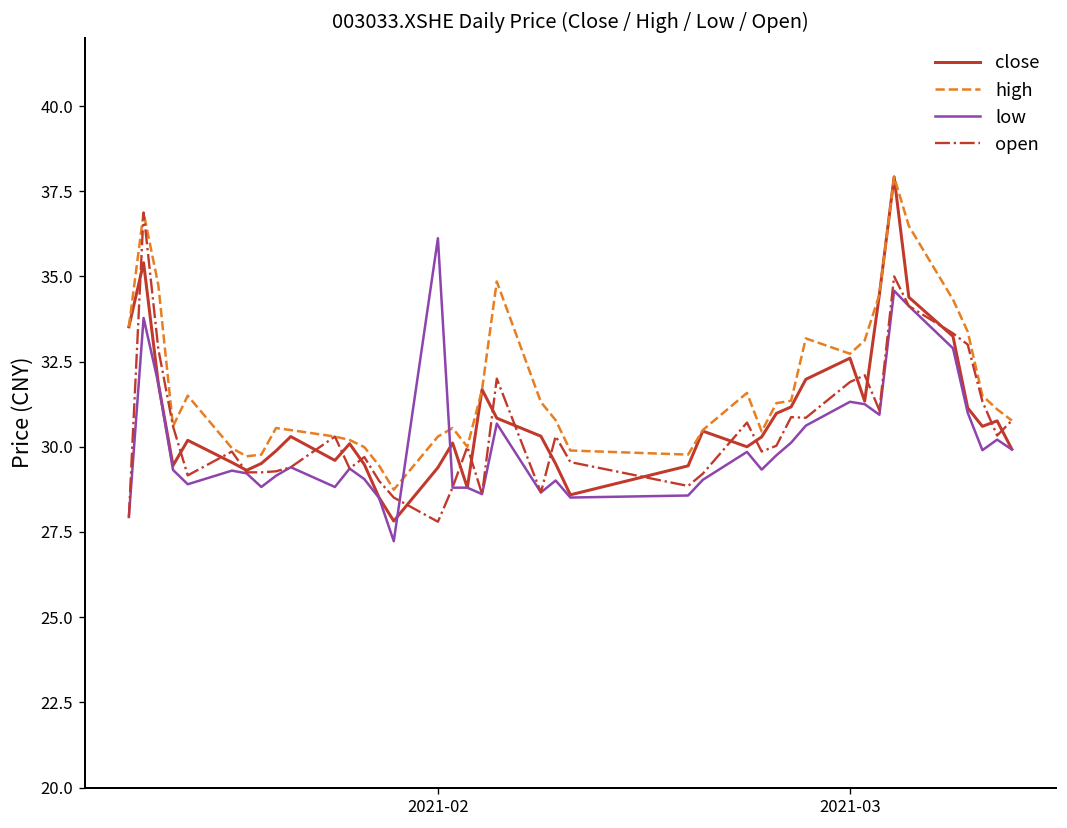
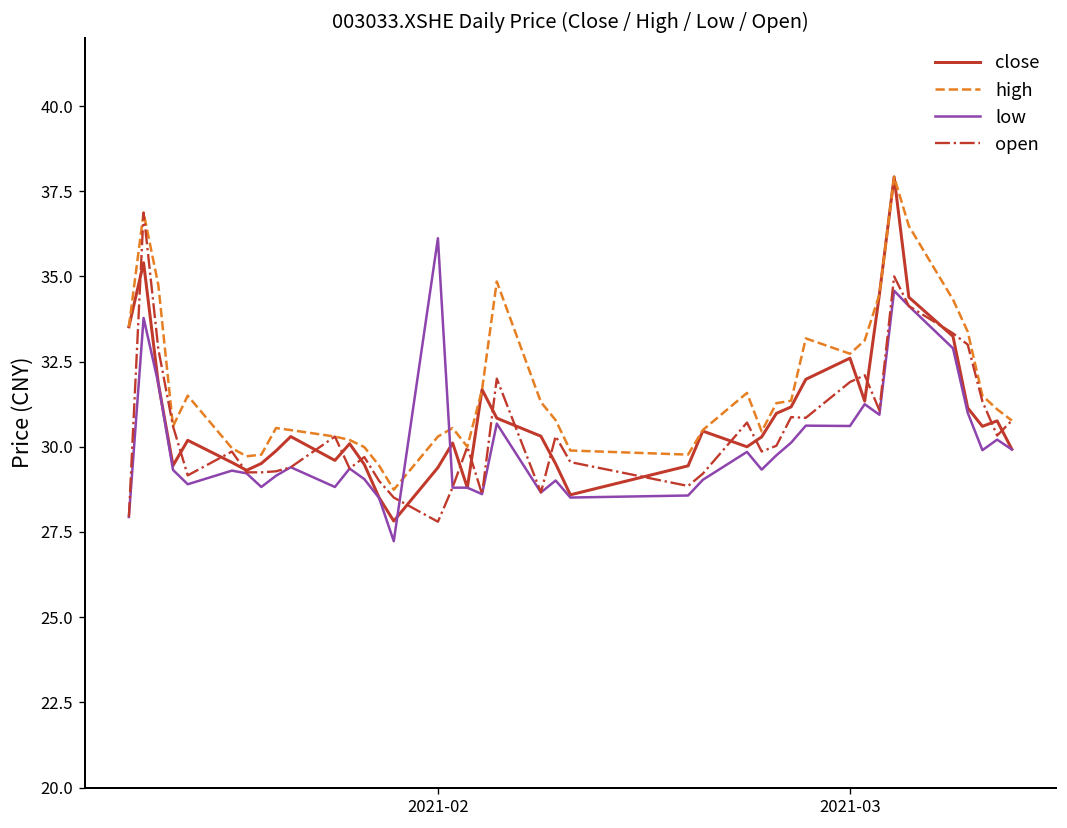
low, 2021-03: 31.3 -> 30.6
